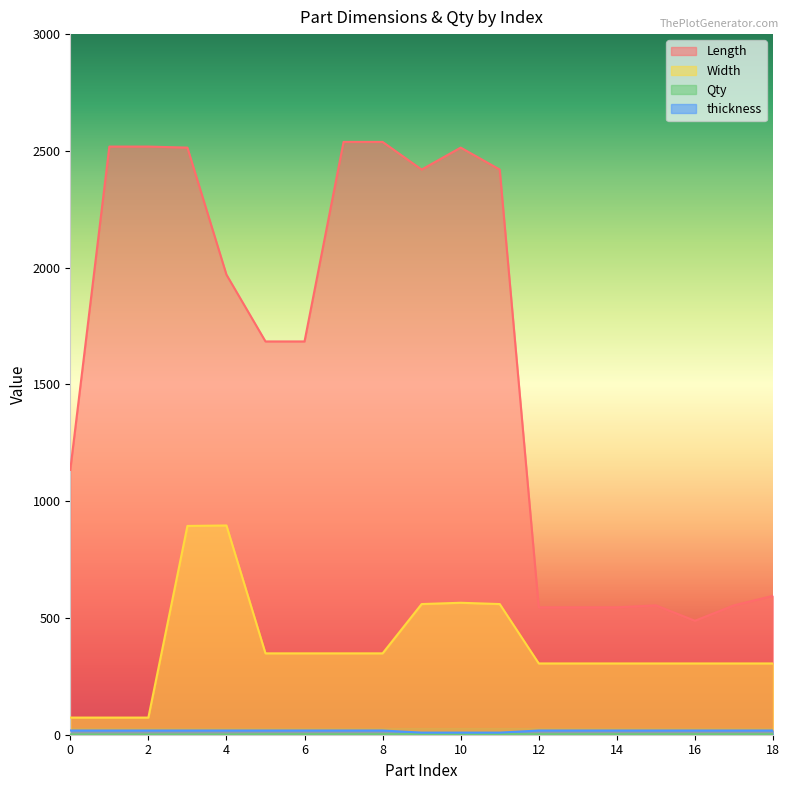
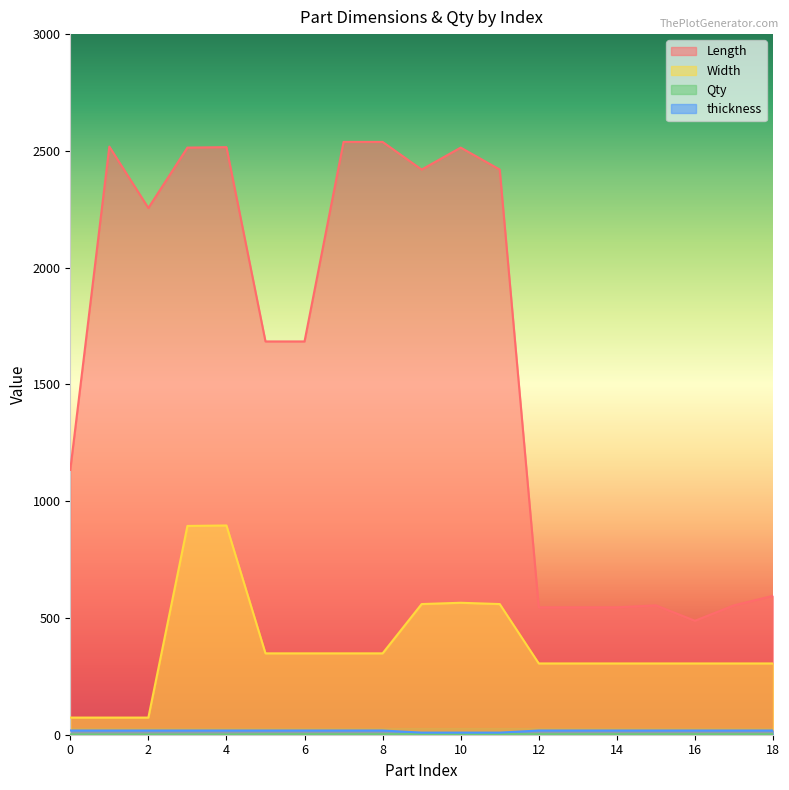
Length, 2: 2520 -> 2260
Length, 4: 1970 -> 2520
